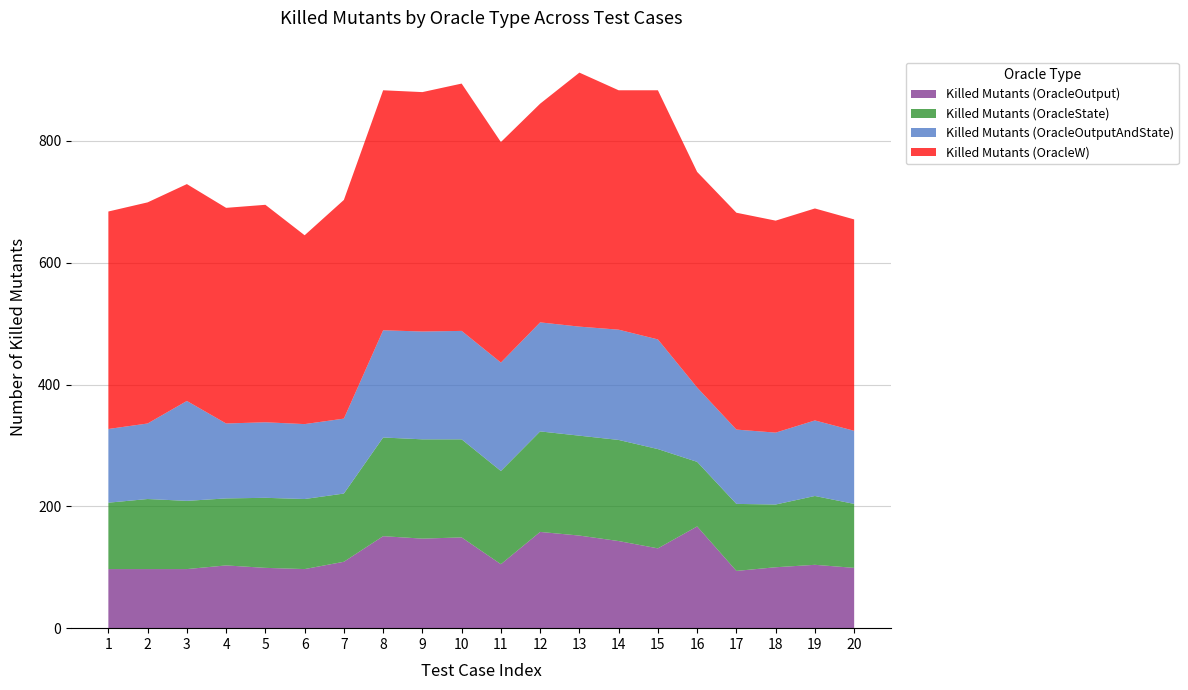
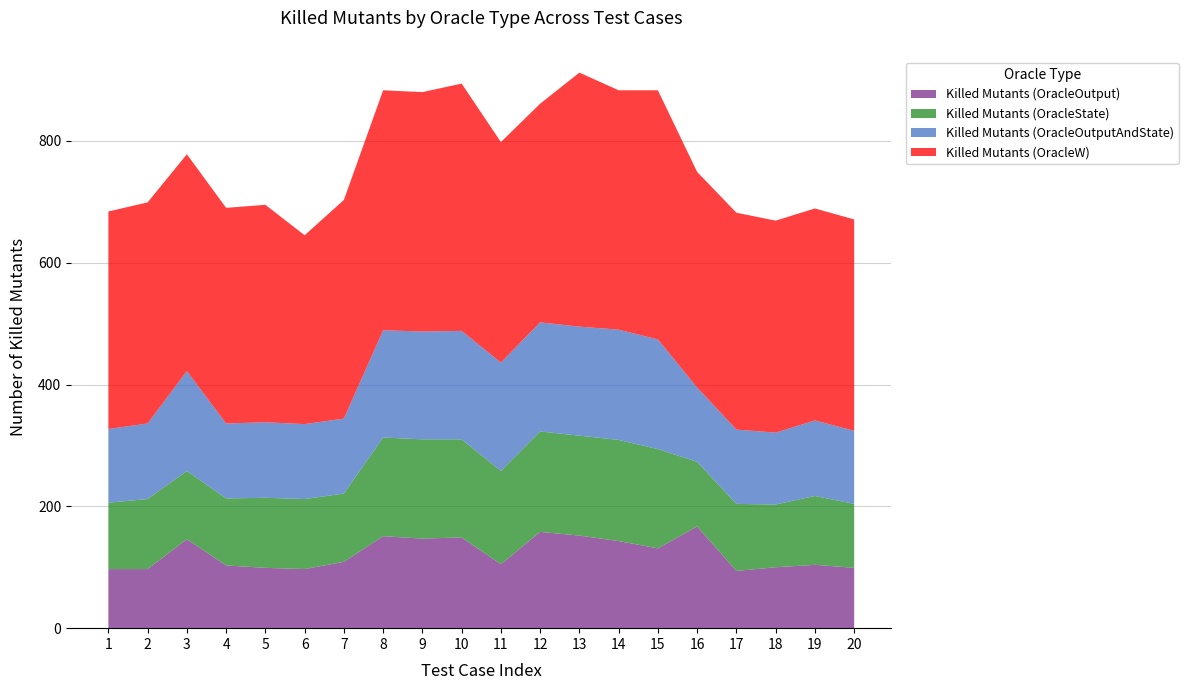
Killed Mutants (OracleOutput), 3: 100 -> 150
